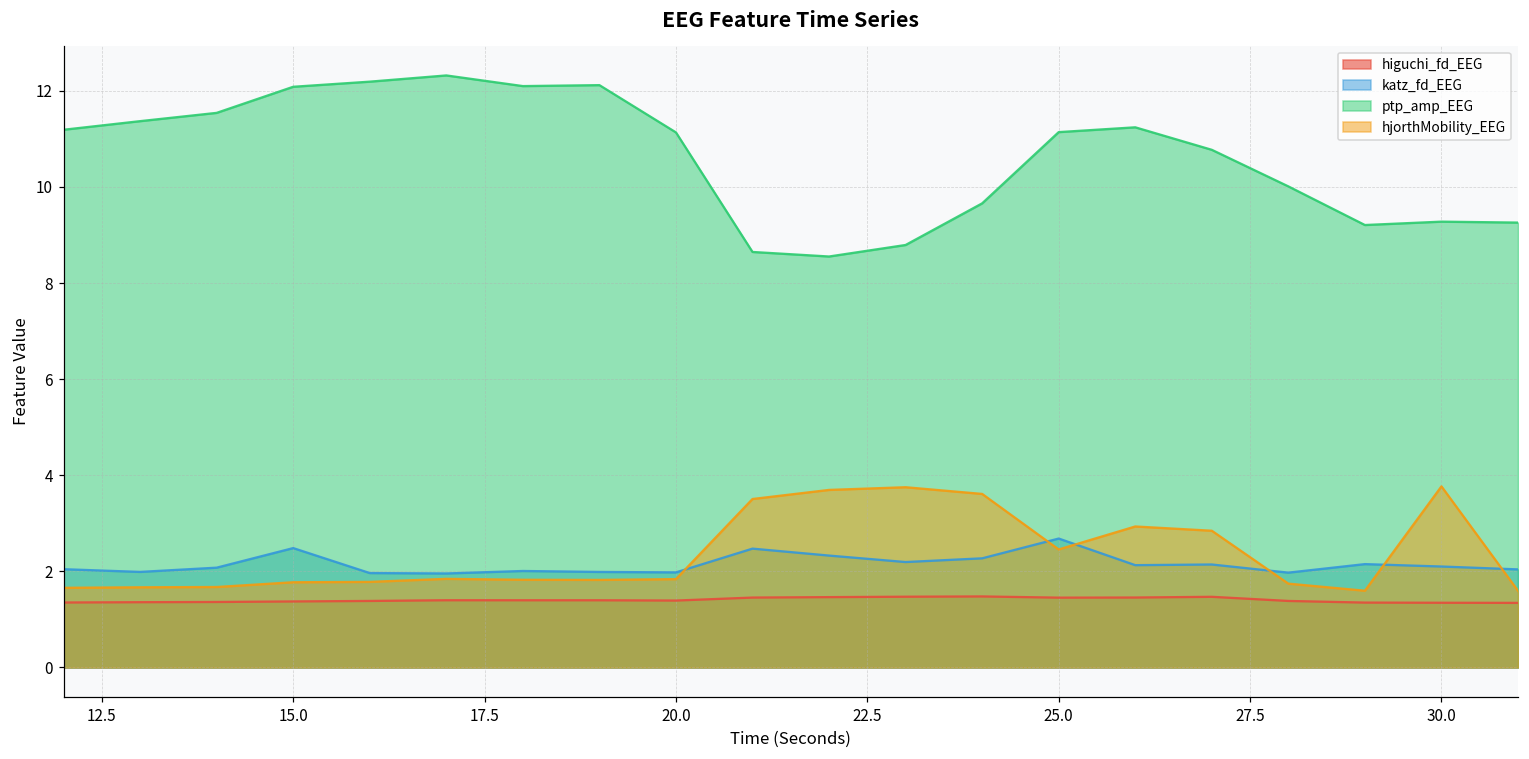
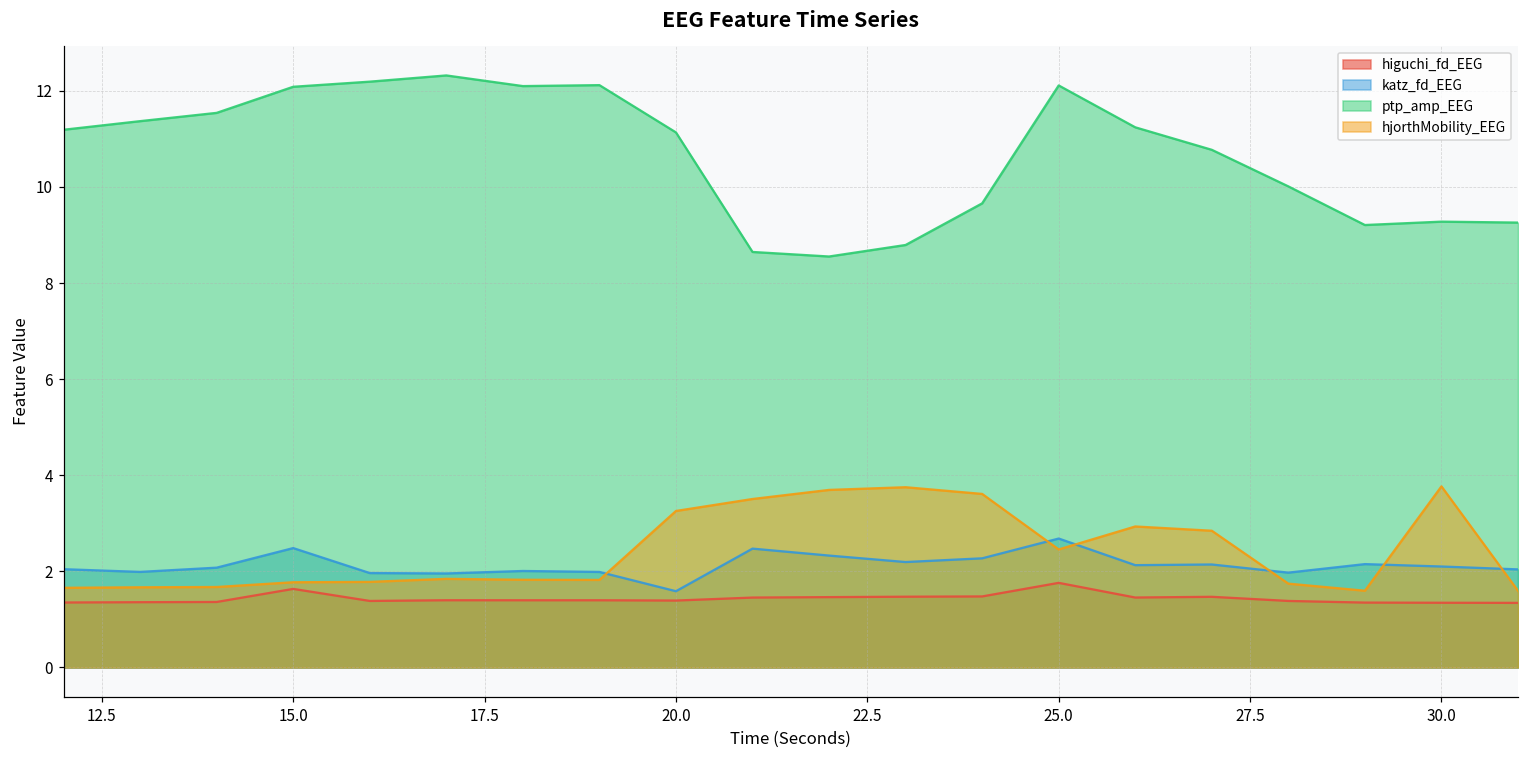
higuchi_fd_EEG, 15.0: 1.4 -> 1.6
katz_fd_EEG, 20.0: 2.0 -> 1.6
hjorthMobility_EEG, 20.0: 1.8 -> 3.3
higuchi_fd_EEG, 25.0: 1.5 -> 1.8
ptp_amp_EEG, 25.0: 11.1 -> 12.1
